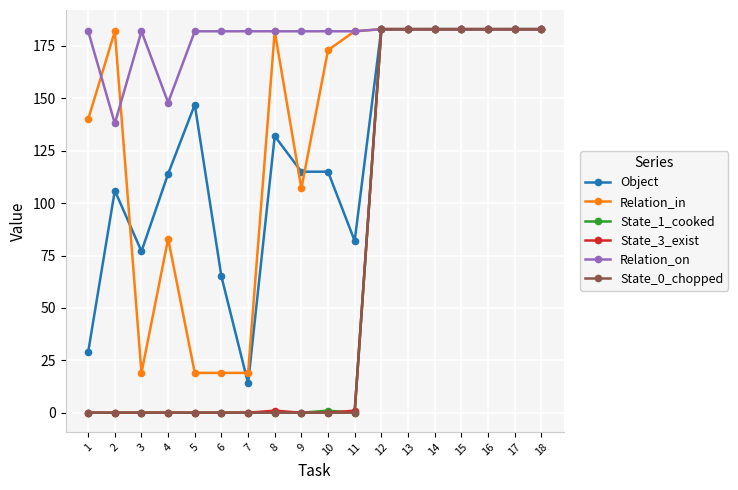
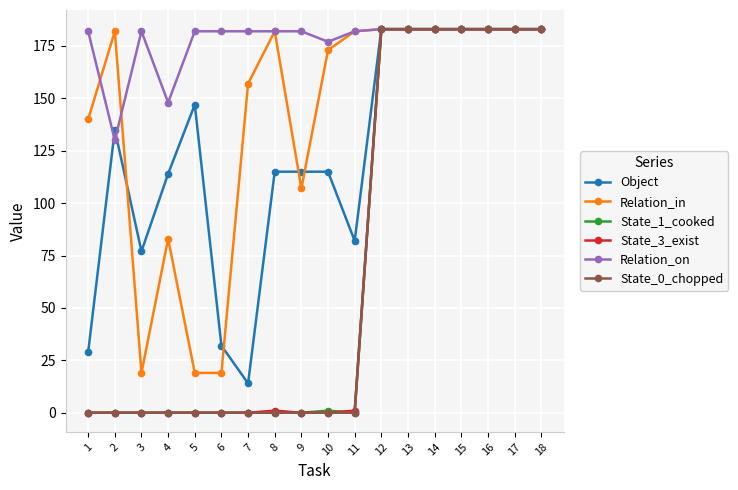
Object, 2: 106 -> 135
Relation_on, 2: 138 -> 130
Object, 6: 65 -> 32
Relation_in, 7: 19 -> 157
Object, 8: 132 -> 115
Relation_on, 10: 182 -> 177
